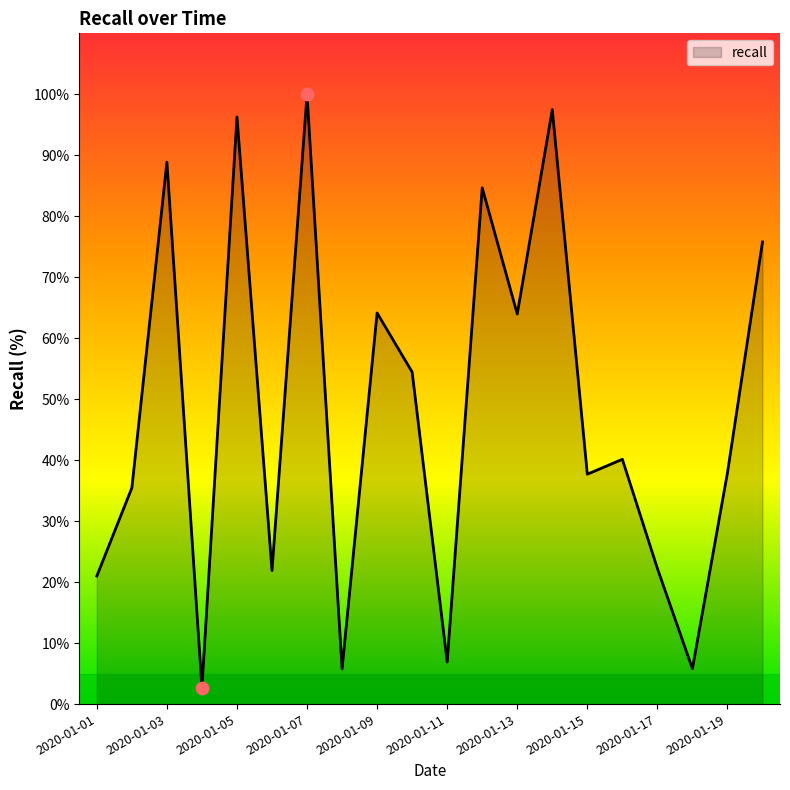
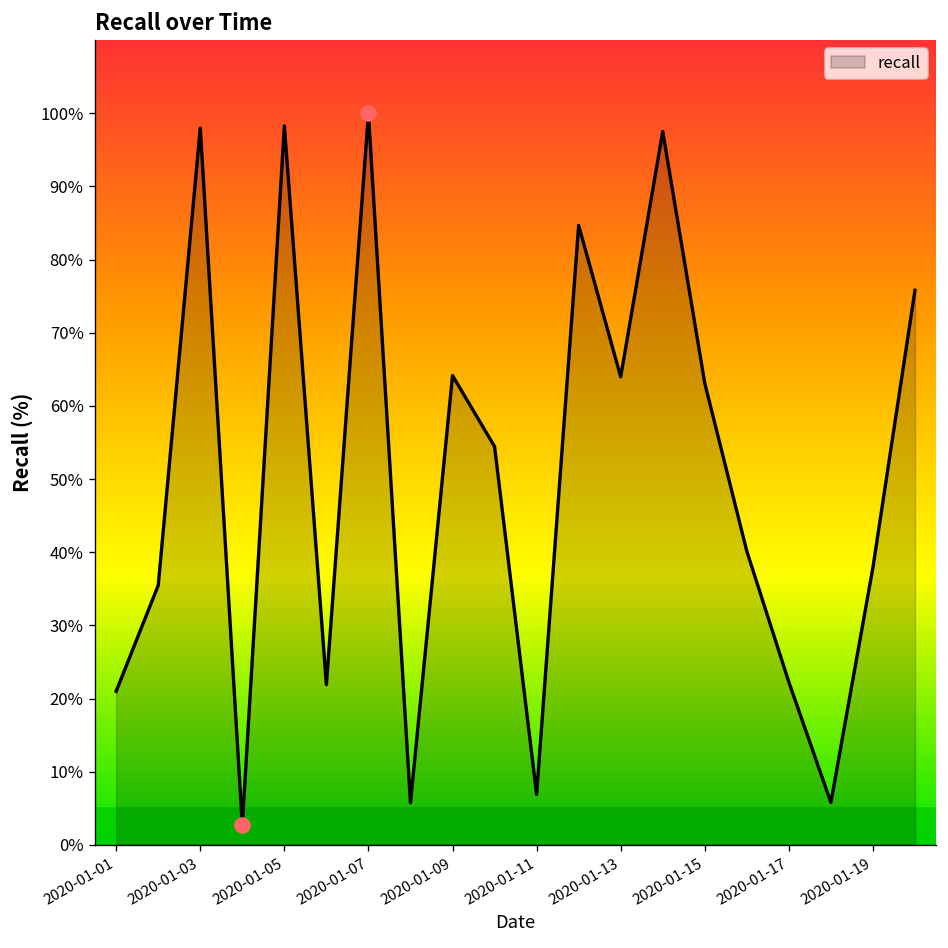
recall, 2020-01-03: 89% -> 98%
recall, 2020-01-05: 96% -> 98%
recall, 2020-01-15: 38% -> 63%
